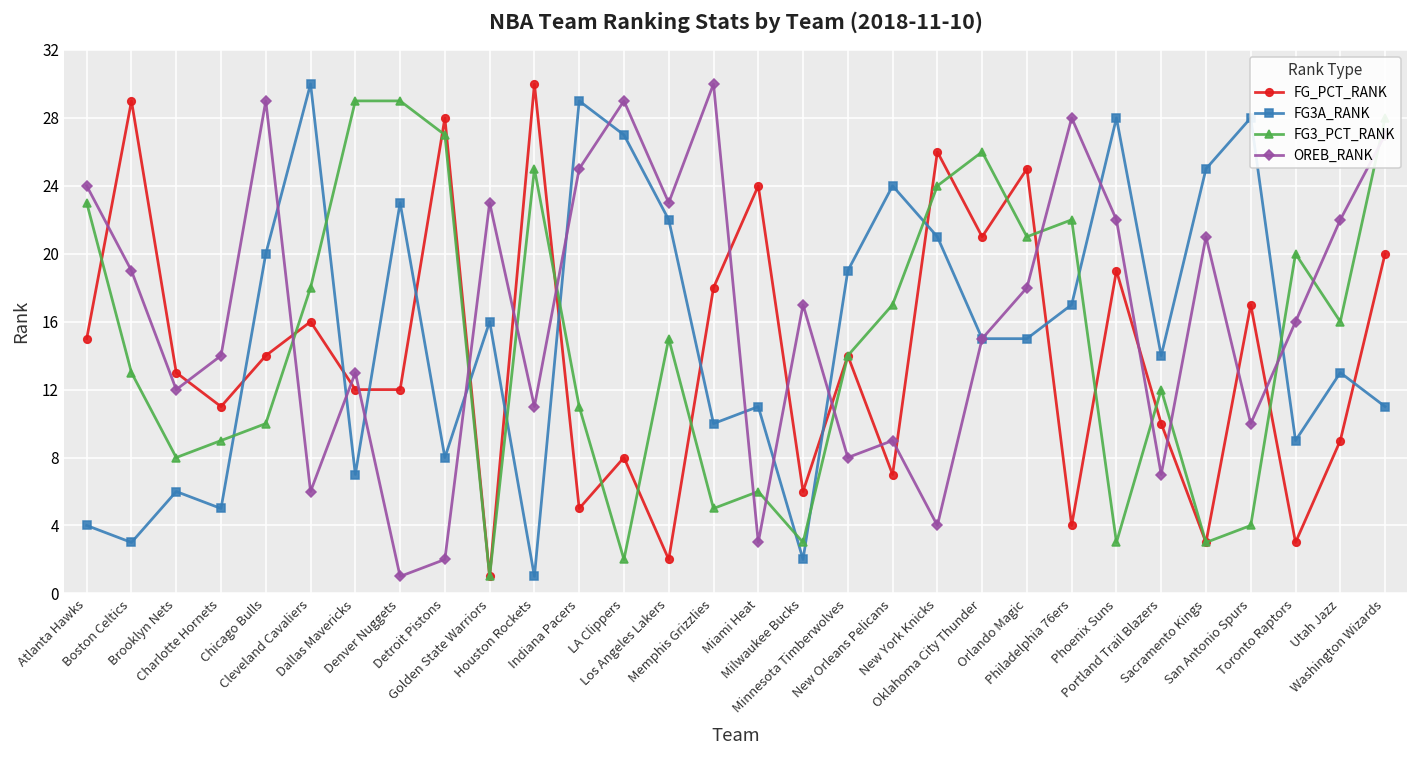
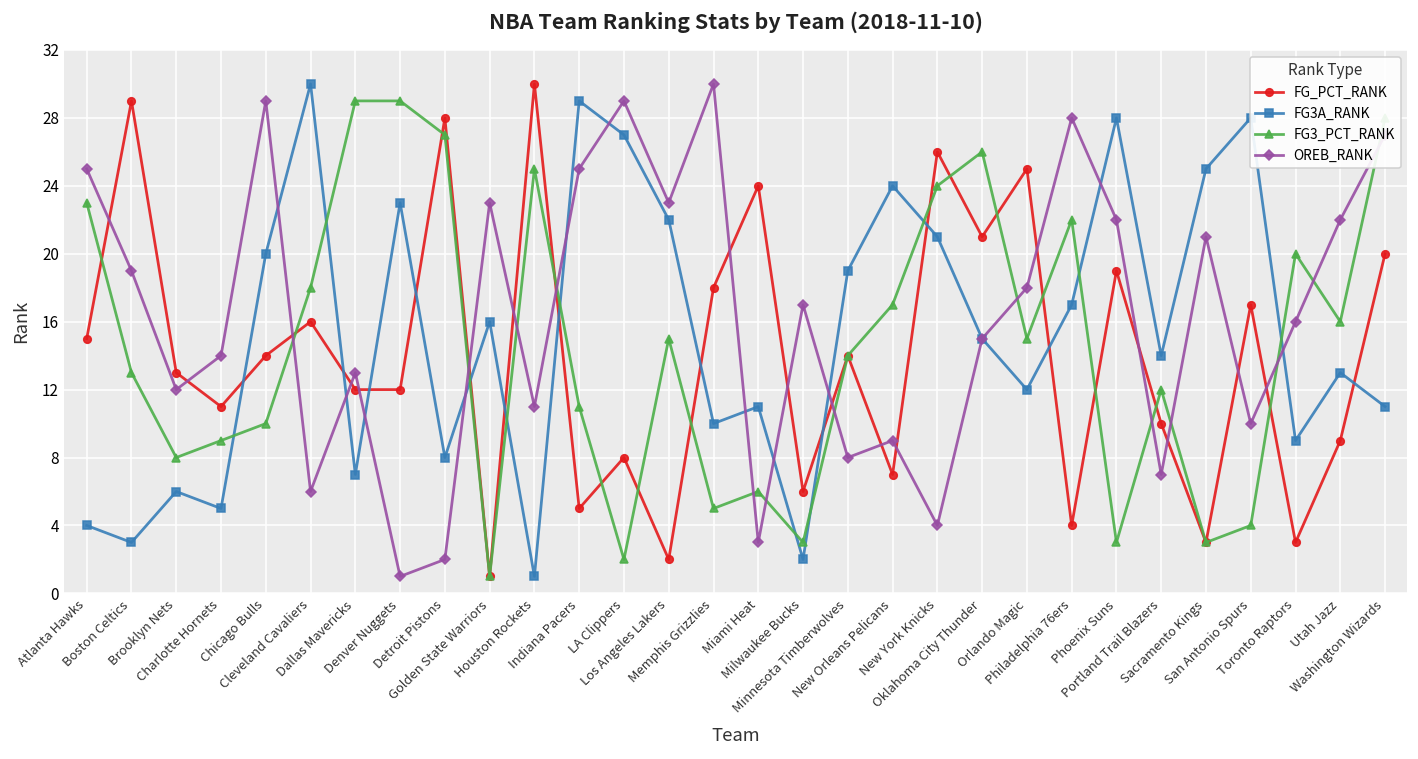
OREB_RANK, Atlanta Hawks: 24 -> 25
FG3A_RANK, Orlando Magic: 15 -> 12
FG3_PCT_RANK, Orlando Magic: 21 -> 15
